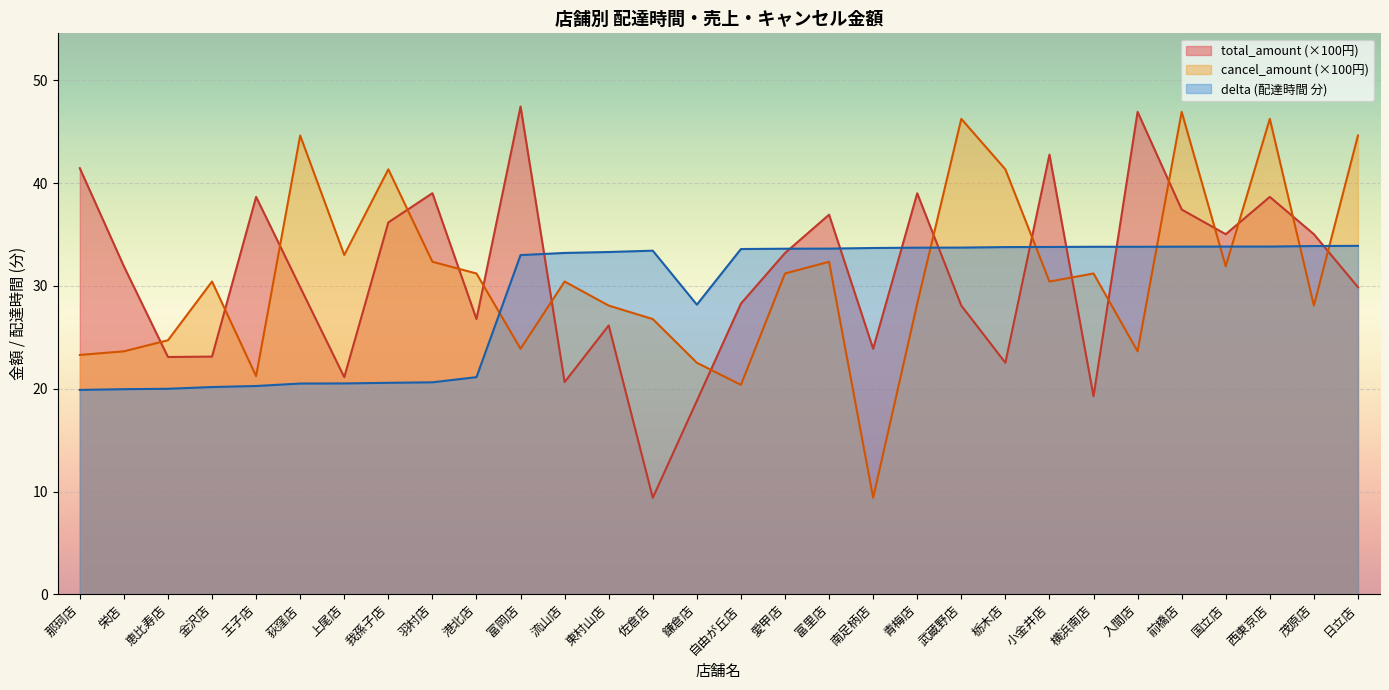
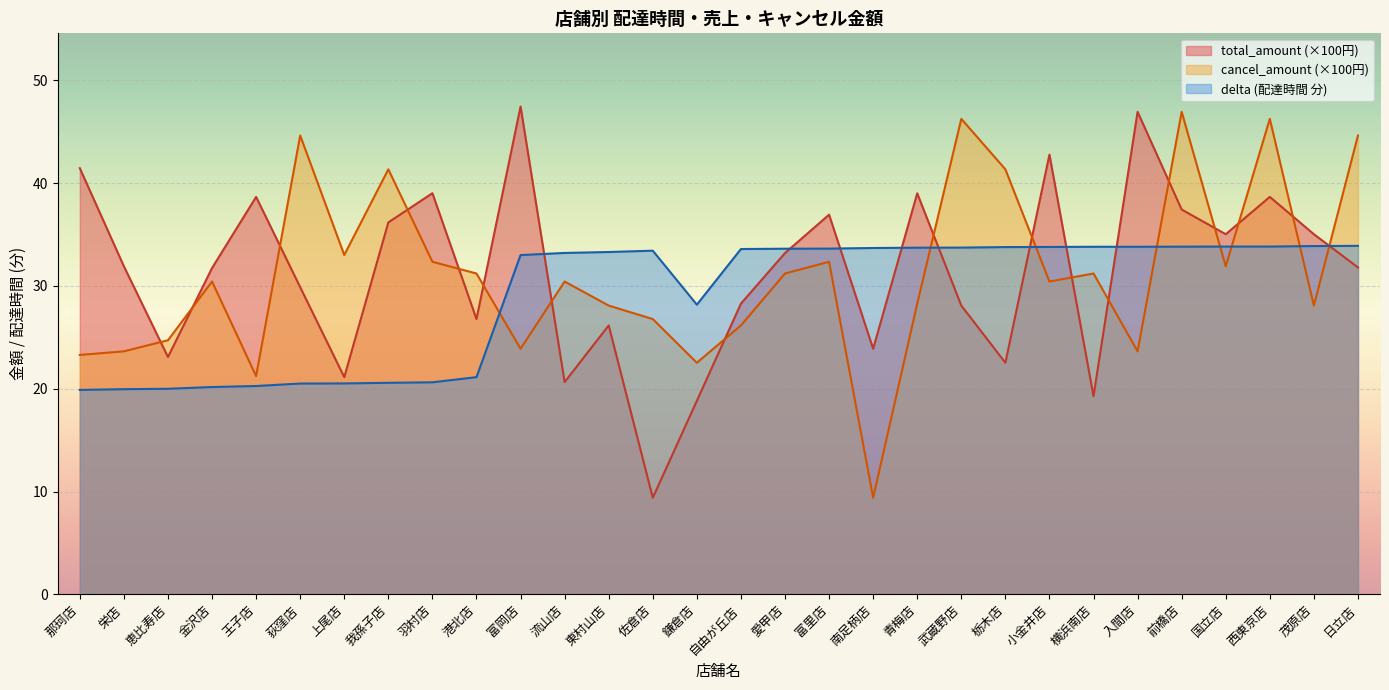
total_amount (×100円), 金沢店: 23.1 -> 31.7
cancel_amount (×100円), 自由が丘店: 20.4 -> 26.2
total_amount (×100円), 日立店: 29.9 -> 31.8
